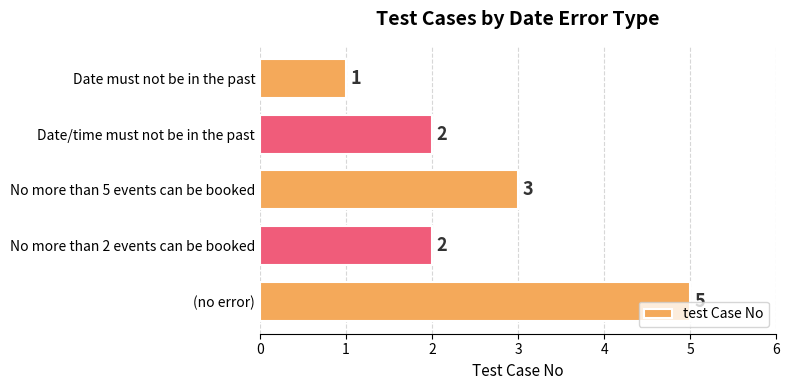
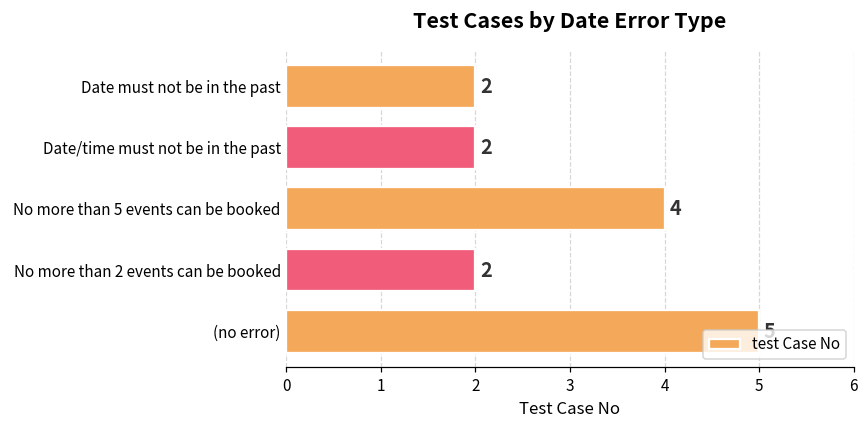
Date must not be in the past: 1 -> 2
No more than 5 events can be booked: 3 -> 4
